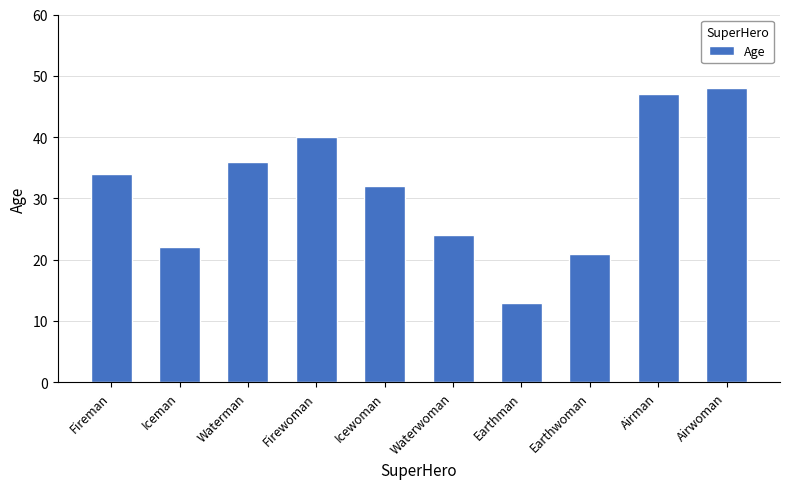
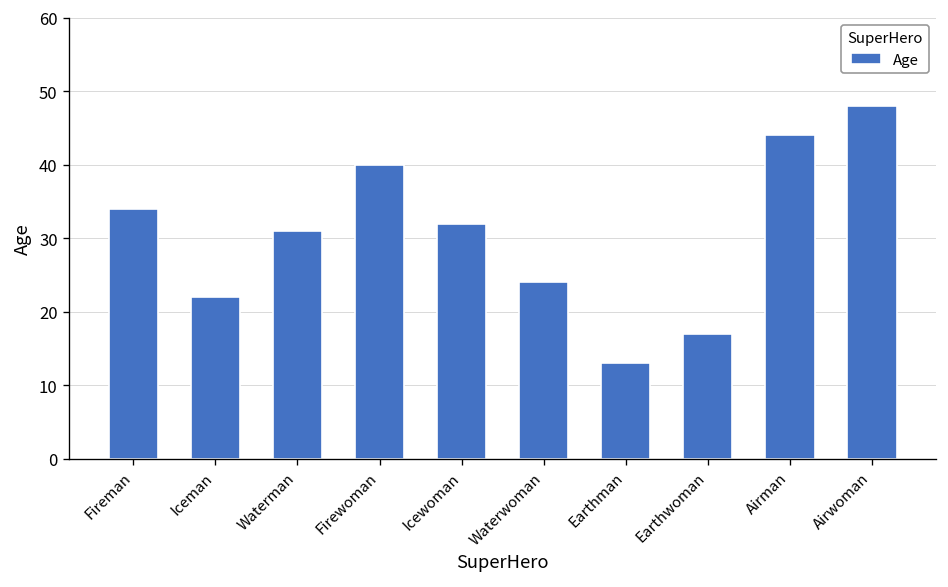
Waterman: 36 -> 31
Earthwoman: 21 -> 17
Airman: 47 -> 44
